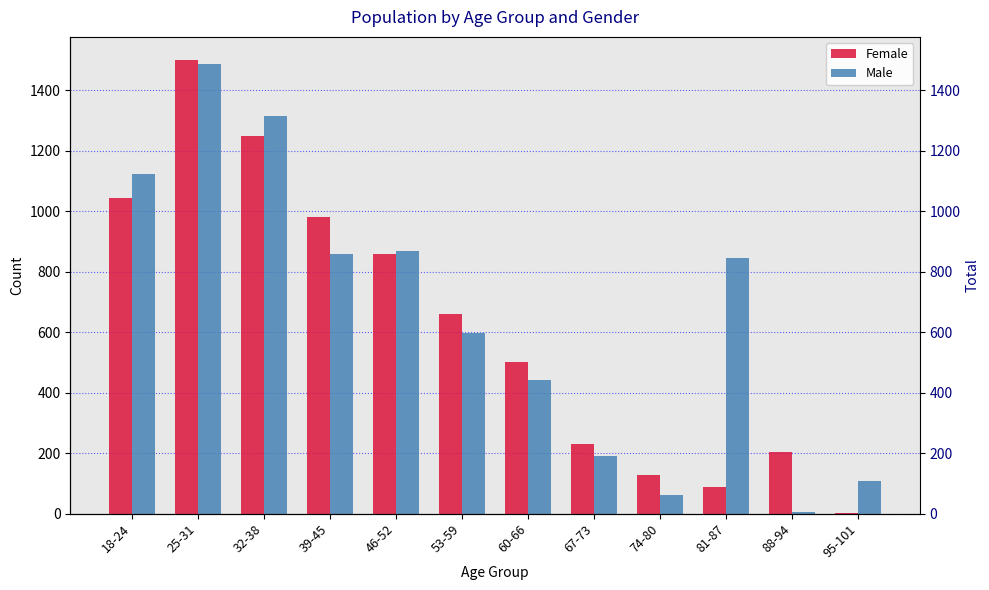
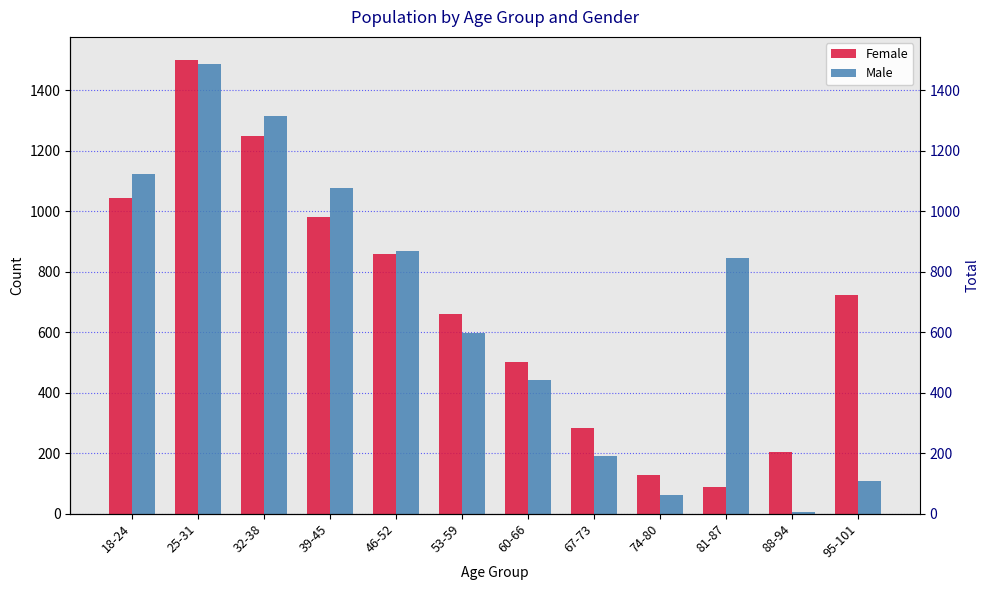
Male, 39-45: 860 -> 1080
Female, 67-73: 230 -> 280
Female, 95-101: 0 -> 720
